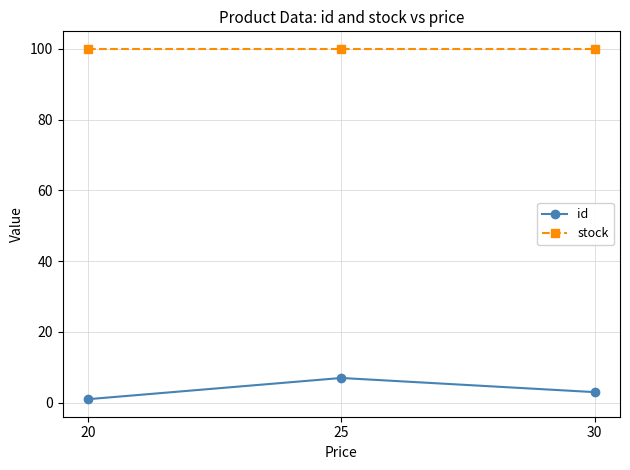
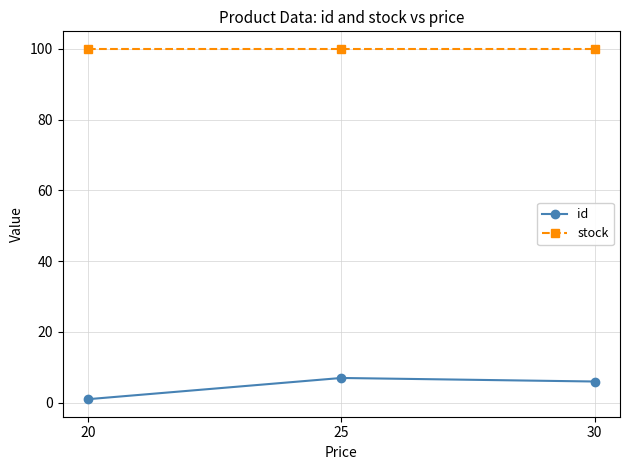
id, 30: 3 -> 6
